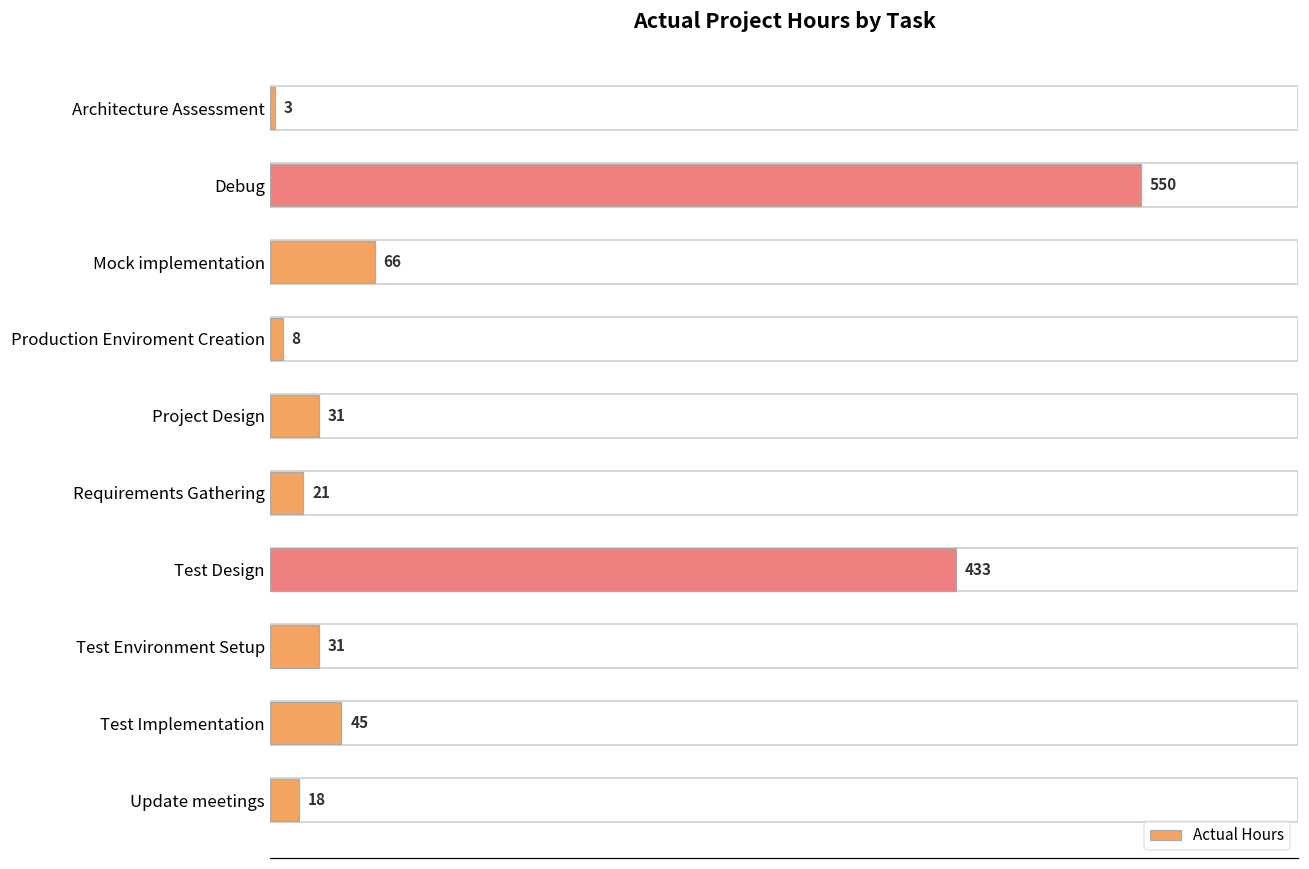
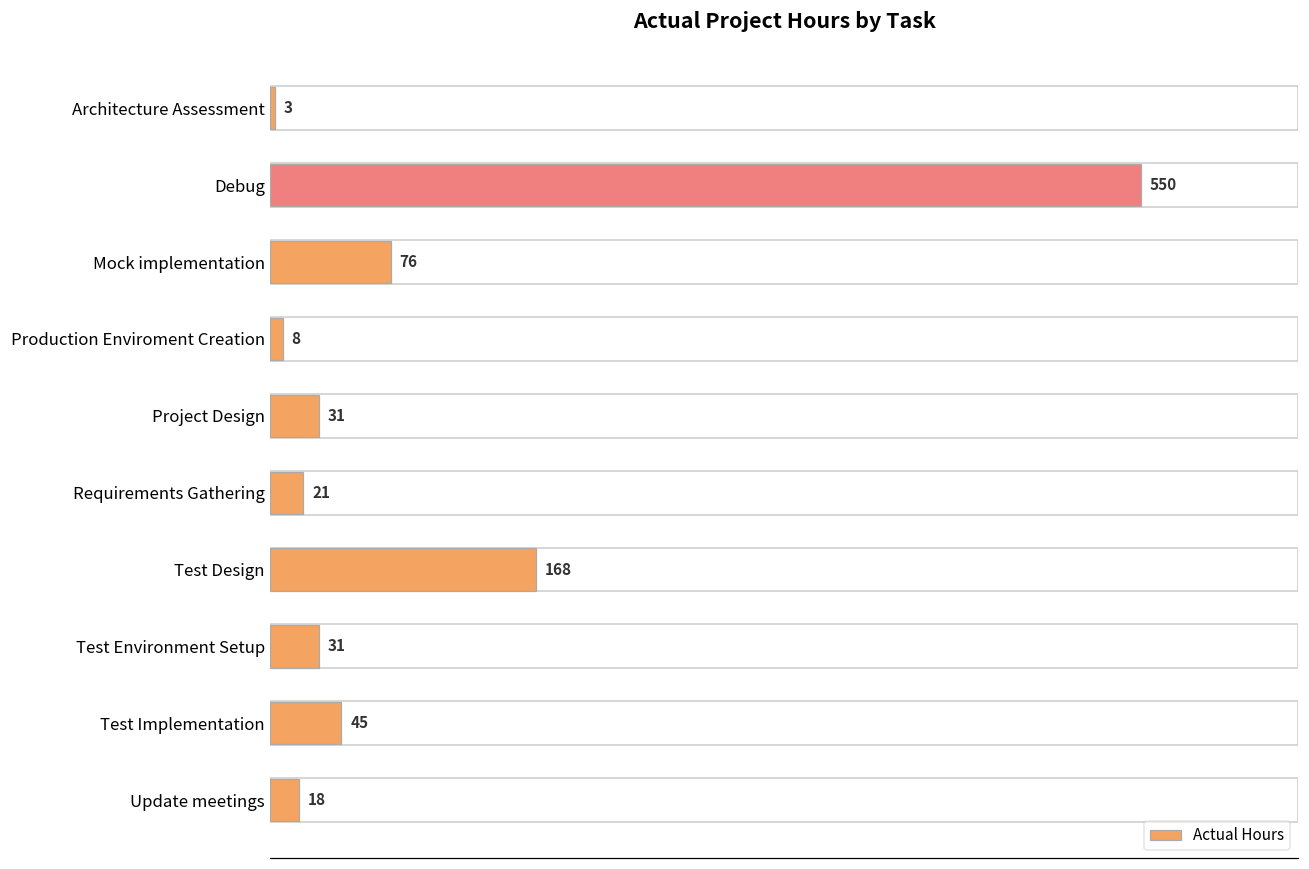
Mock implementation: 66 -> 76
Test Design: 433 -> 168
